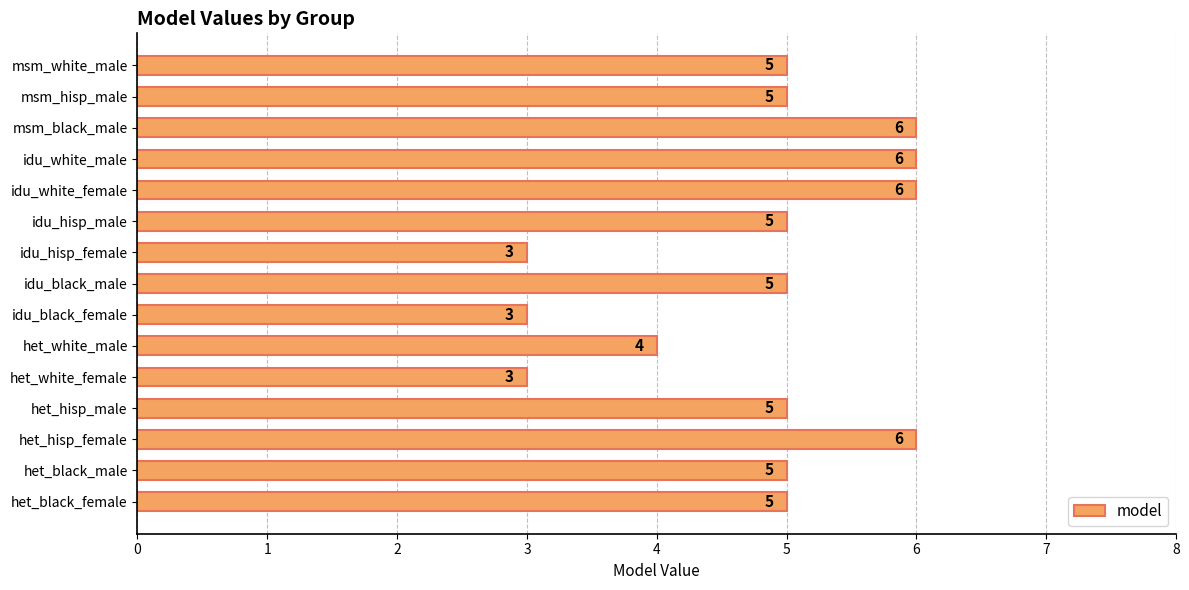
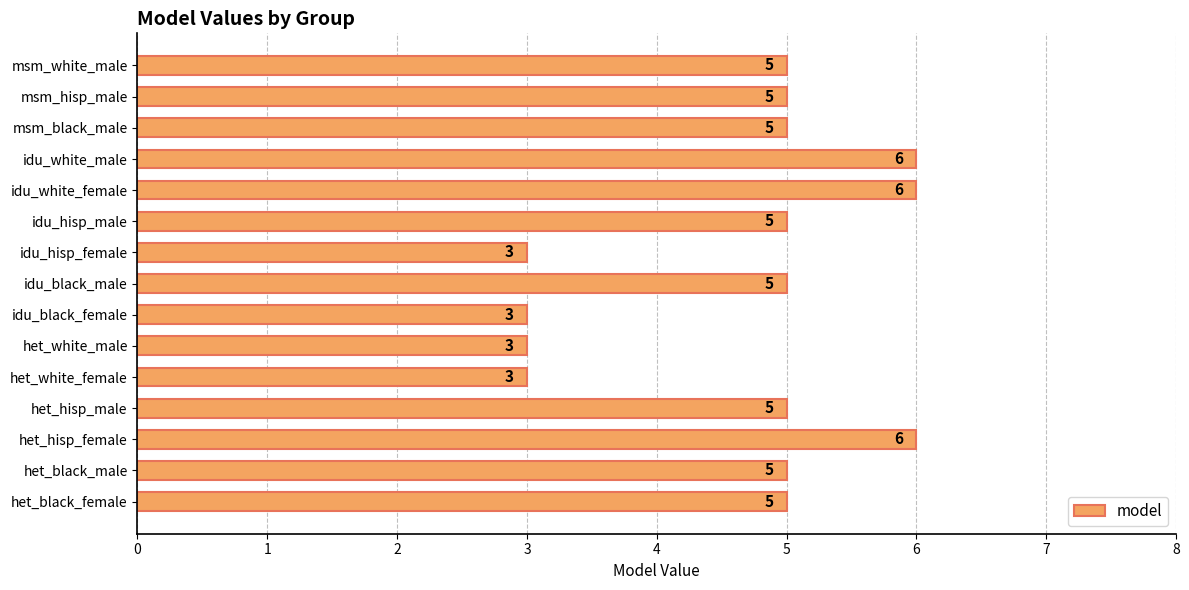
msm_black_male: 6 -> 5
het_white_male: 4 -> 3
